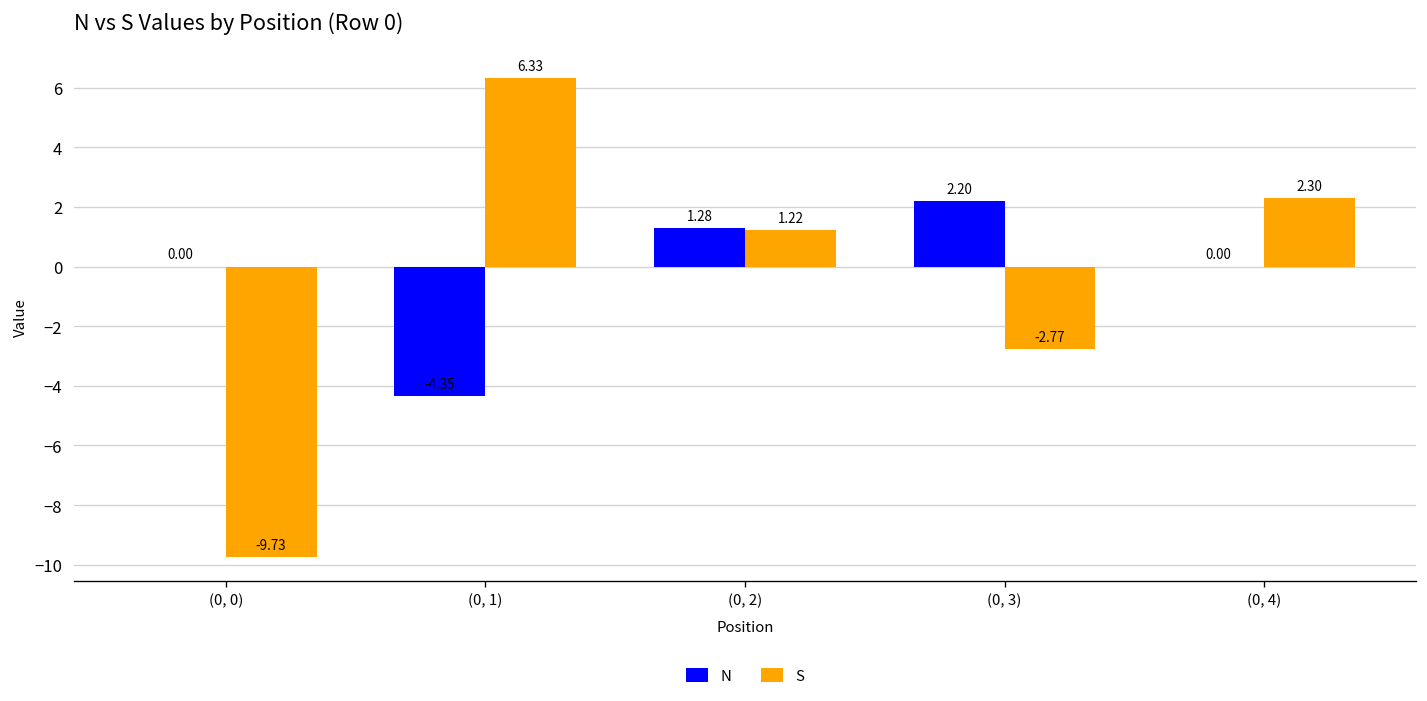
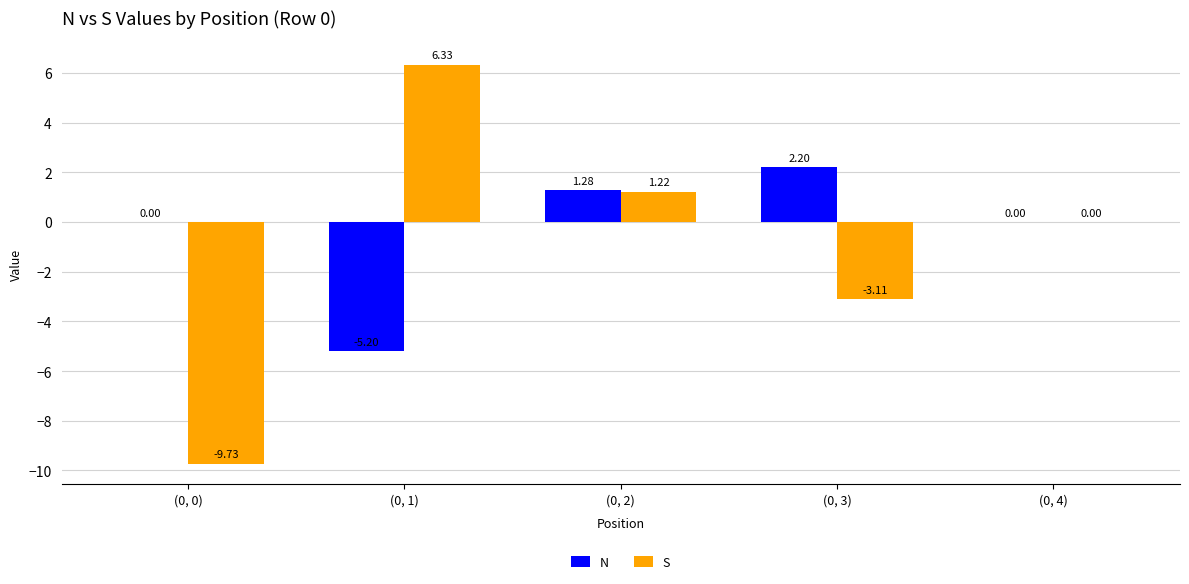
N, (0, 1): -4.35 -> -5.20
S, (0, 3): -2.77 -> -3.11
S, (0, 4): 2.30 -> 0.00
